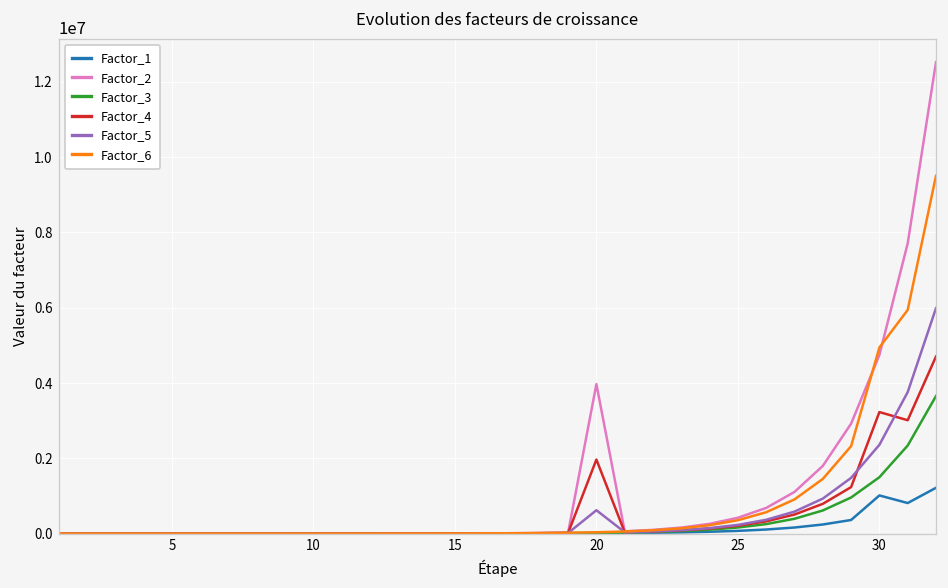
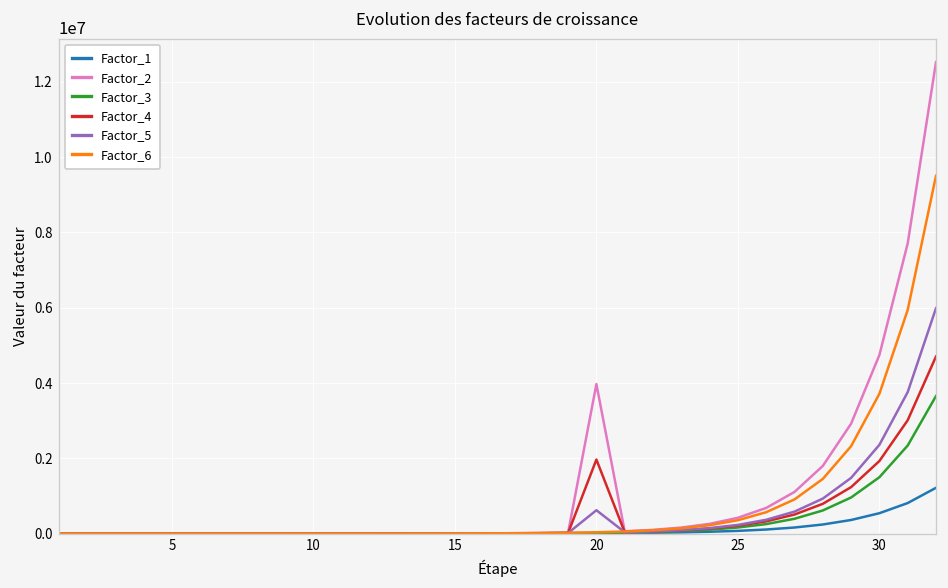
Factor_1, 30: 1000000 -> 500000
Factor_4, 30: 3200000 -> 1900000
Factor_6, 30: 4900000 -> 3700000
